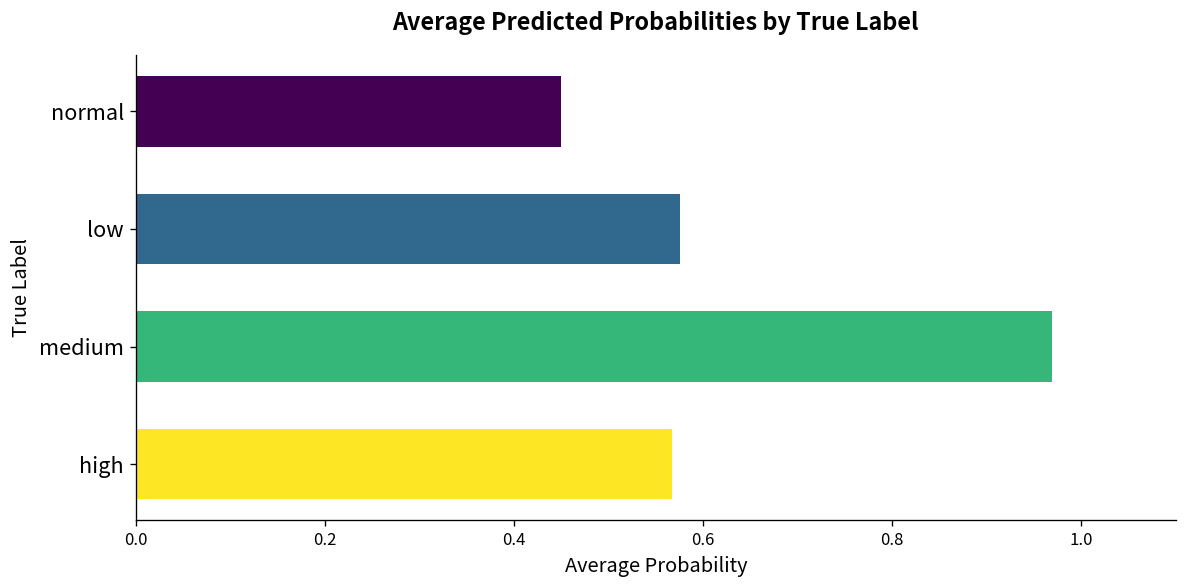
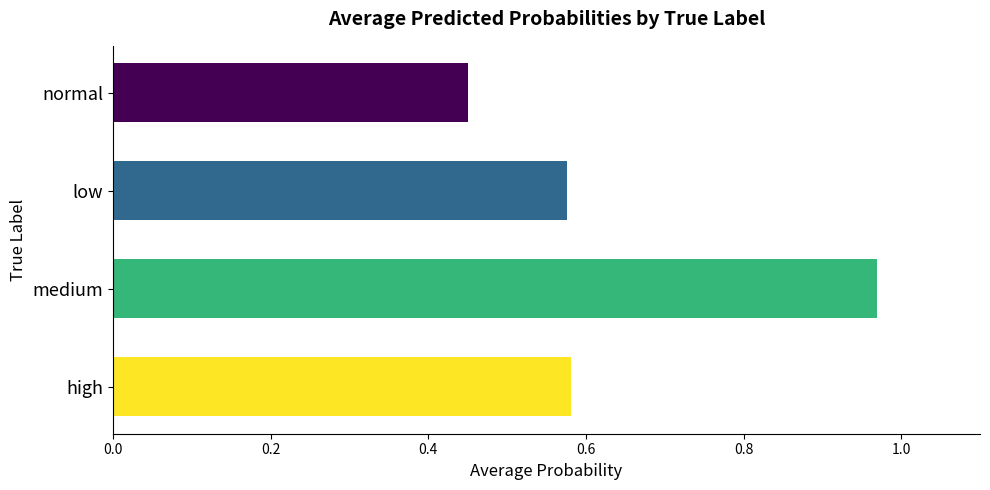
high: 0.57 -> 0.58
